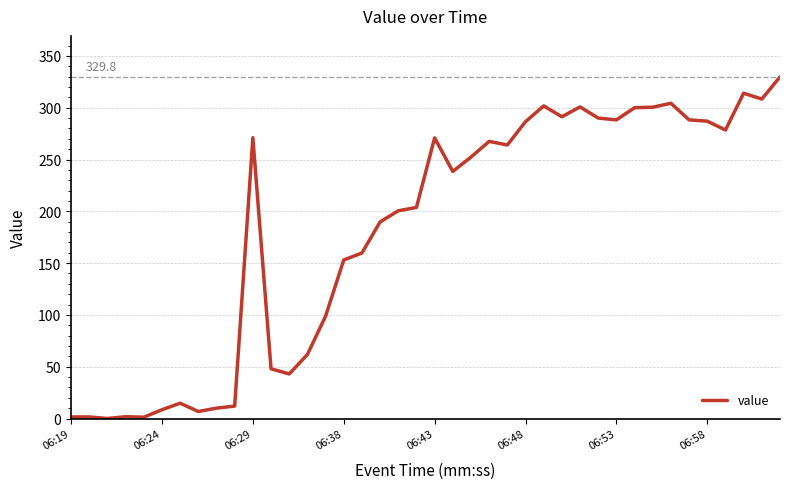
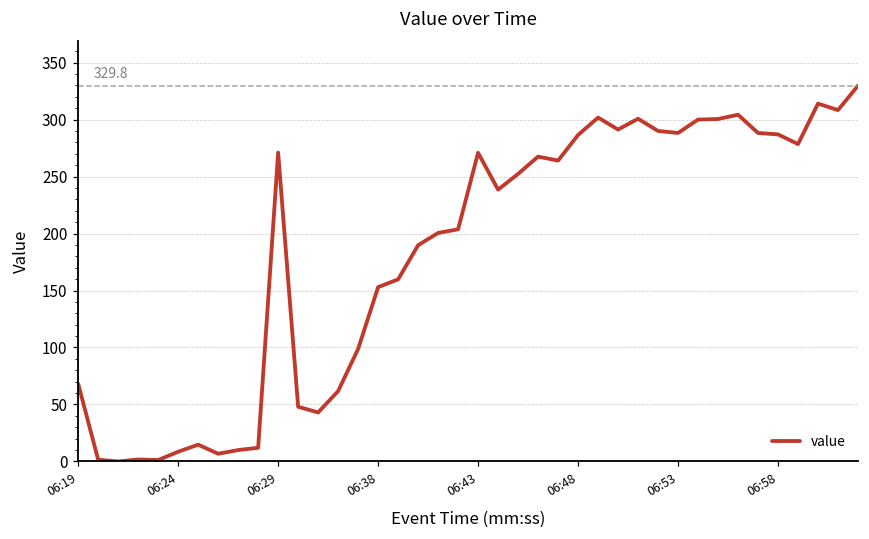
06:19: 2 -> 68
